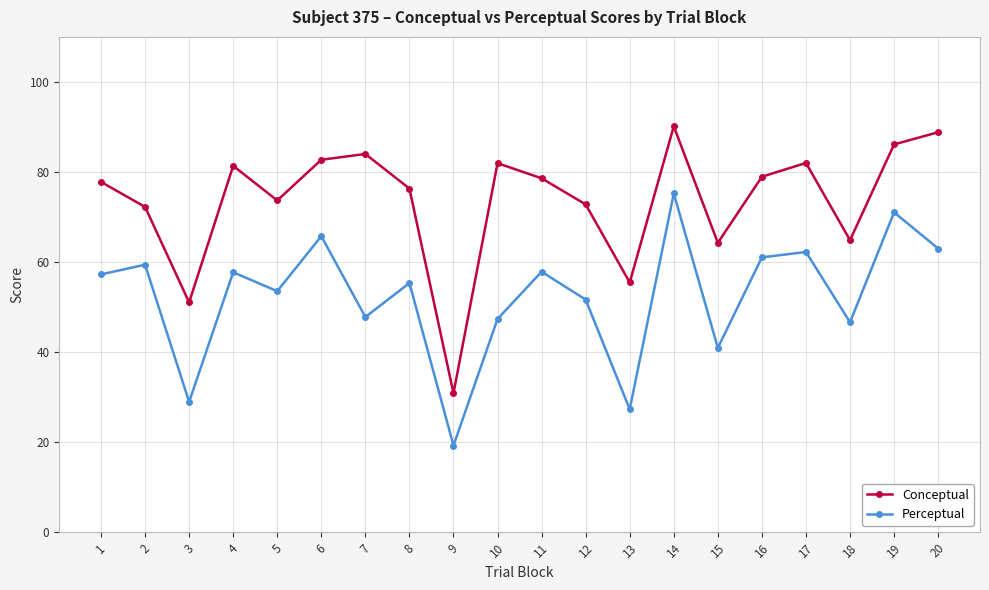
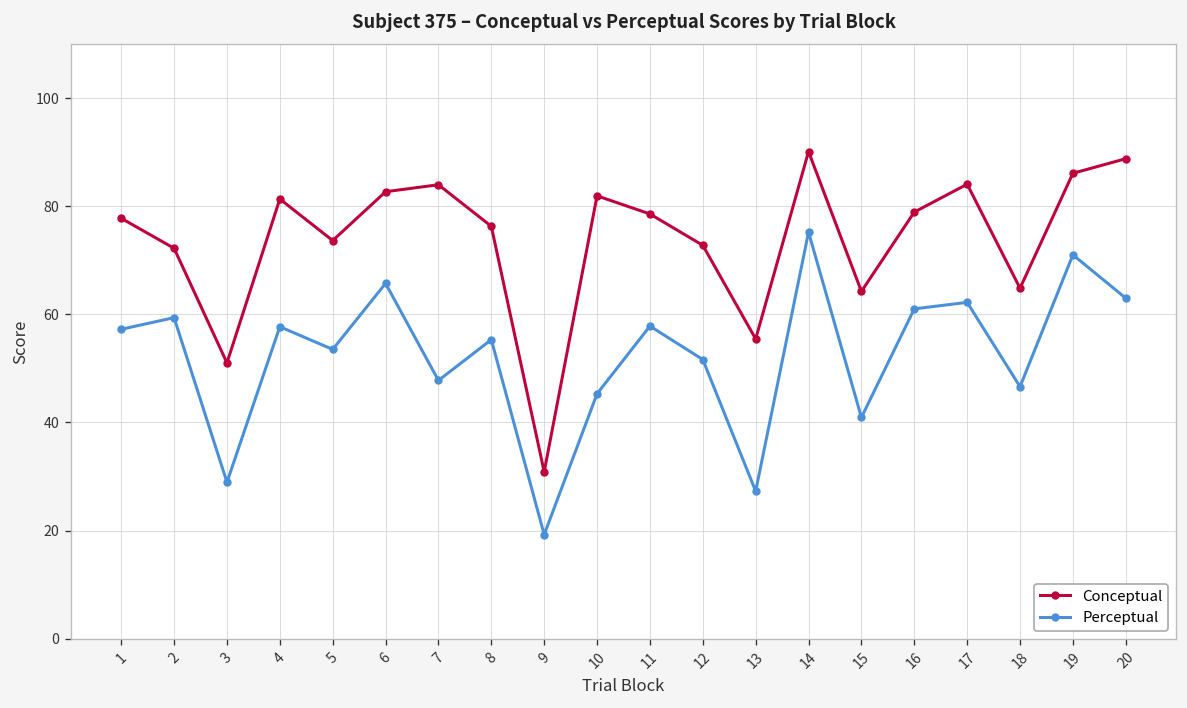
Perceptual, 10: 47 -> 45
Conceptual, 17: 82 -> 84
